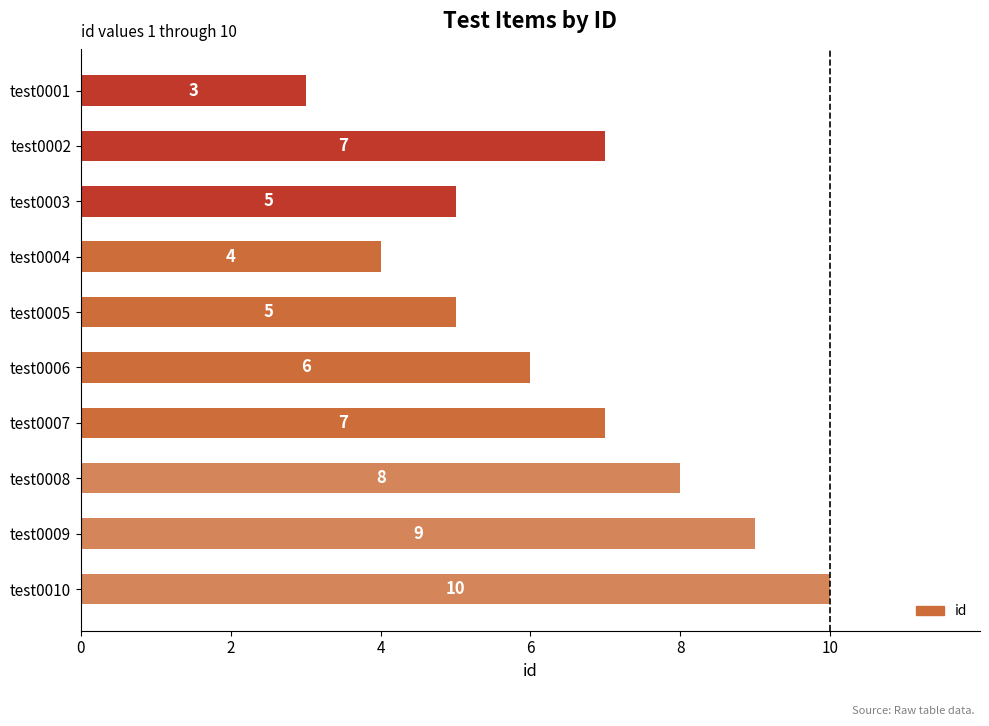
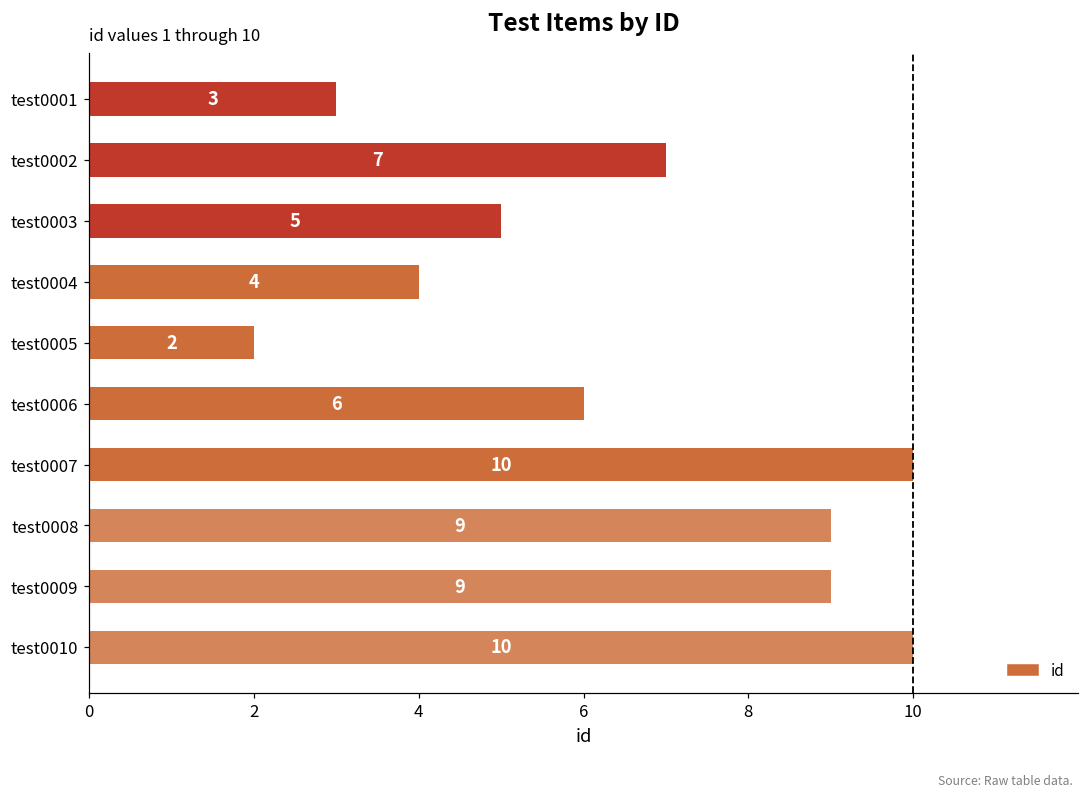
test0005: 5 -> 2
test0007: 7 -> 10
test0008: 8 -> 9
